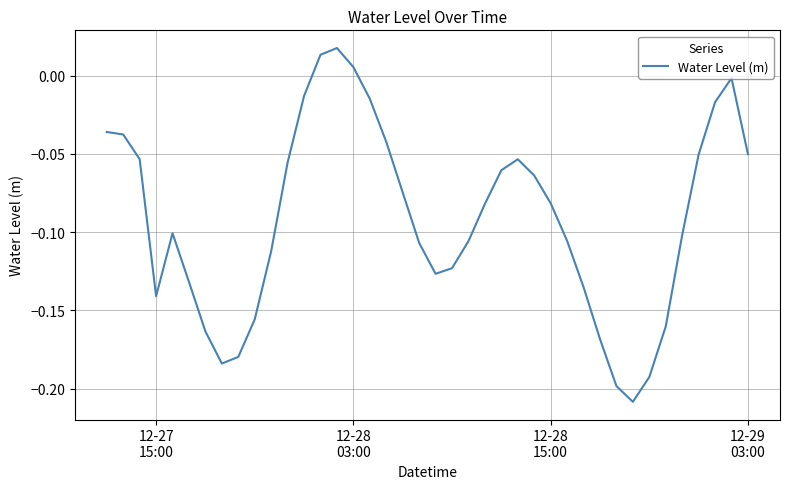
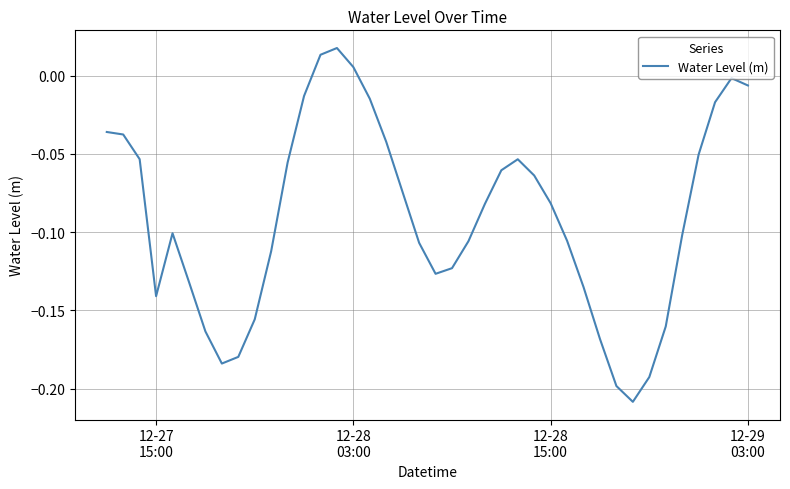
12-29 03:00: -0.050 -> -0.006
